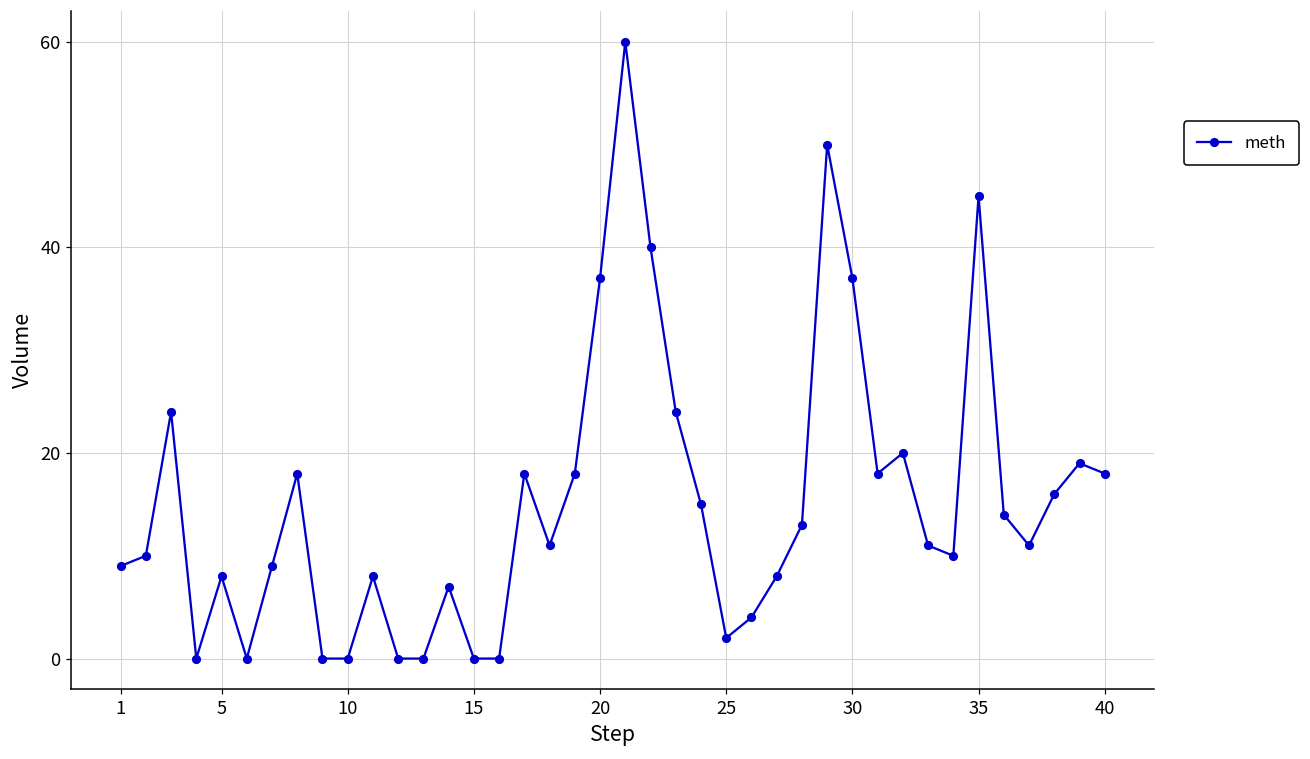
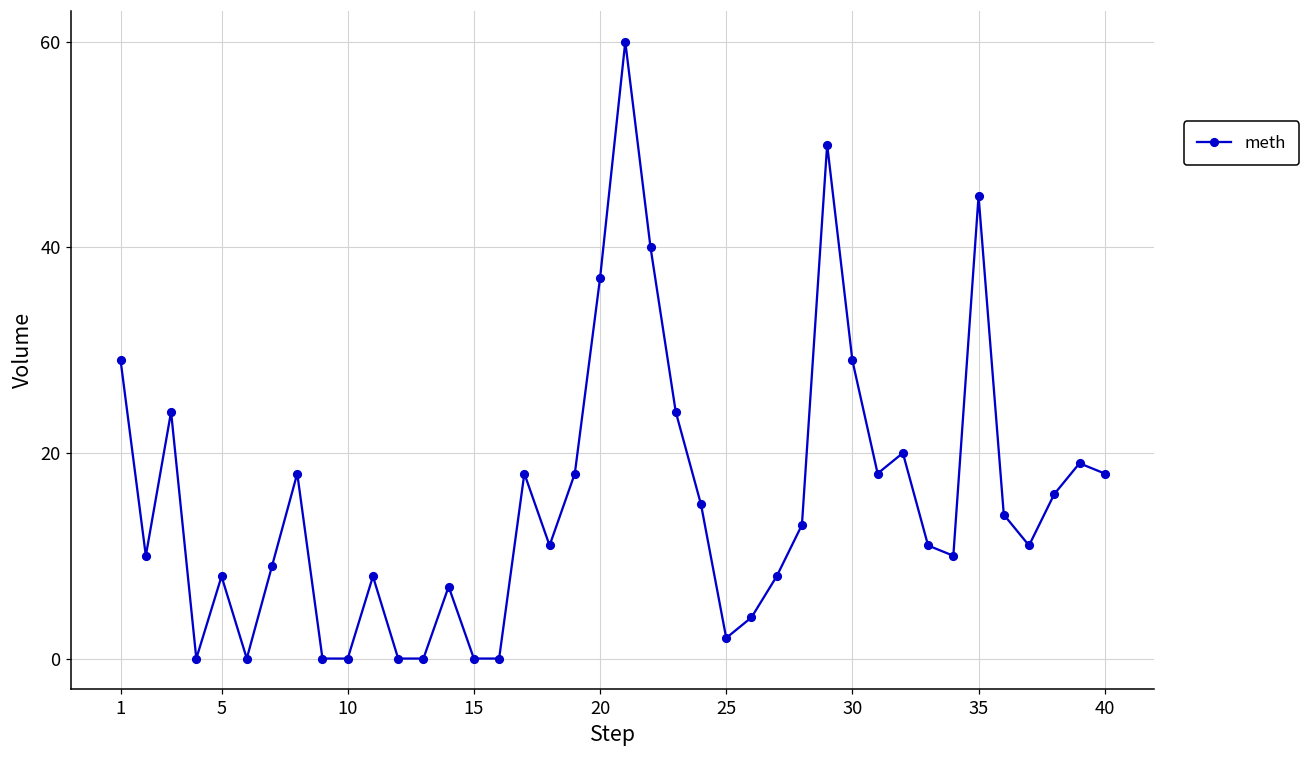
1: 9 -> 29
30: 37 -> 29
